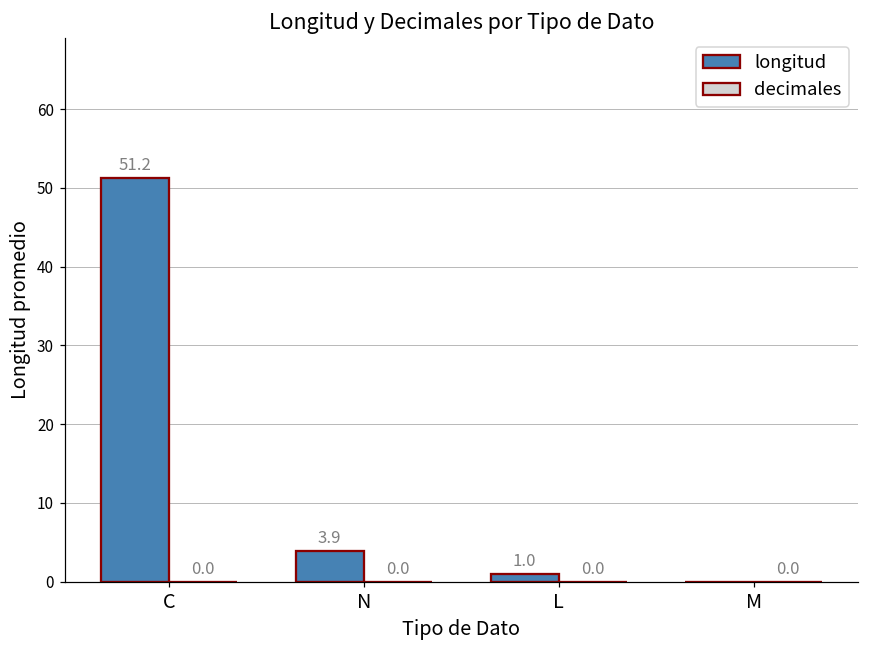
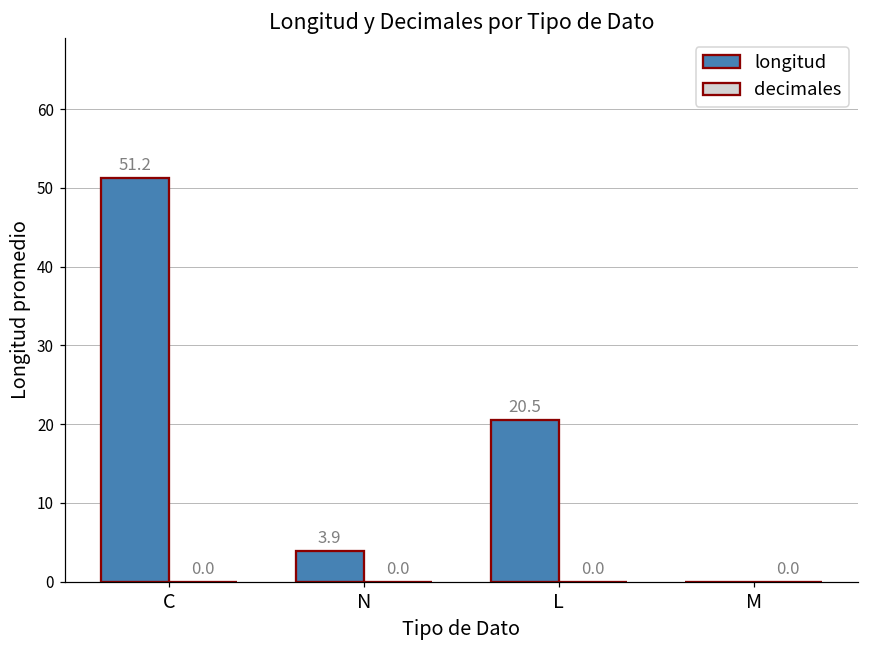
longitud, L: 1.0 -> 20.5
